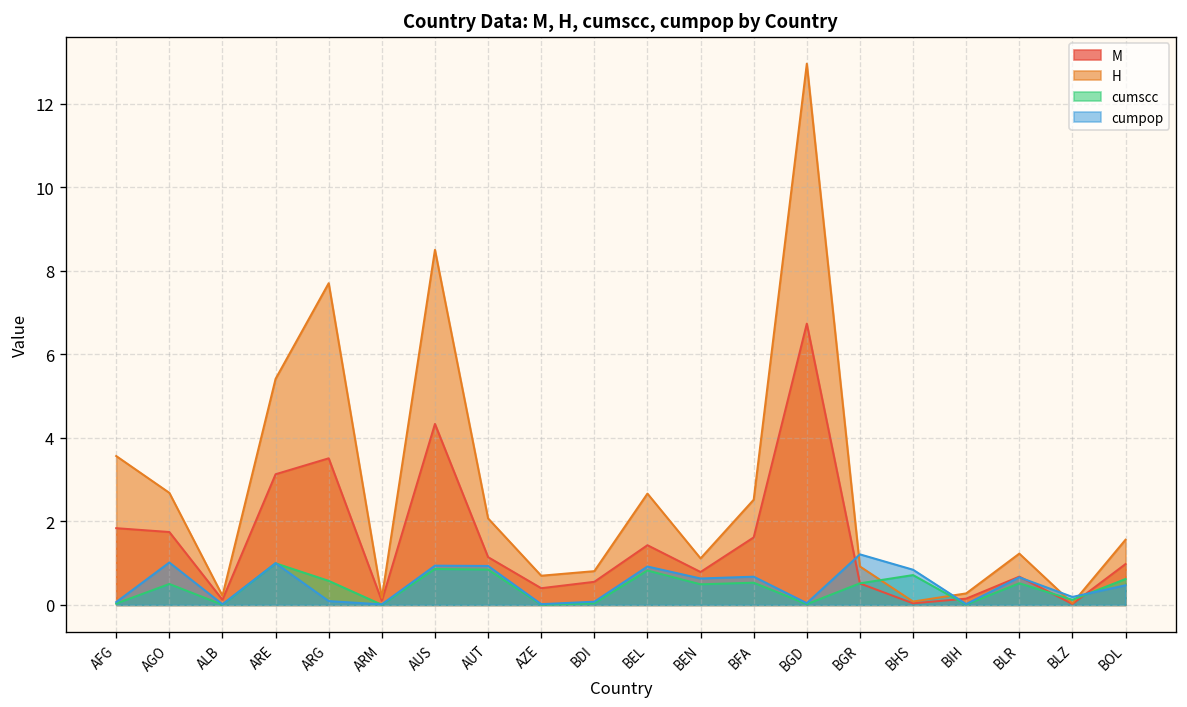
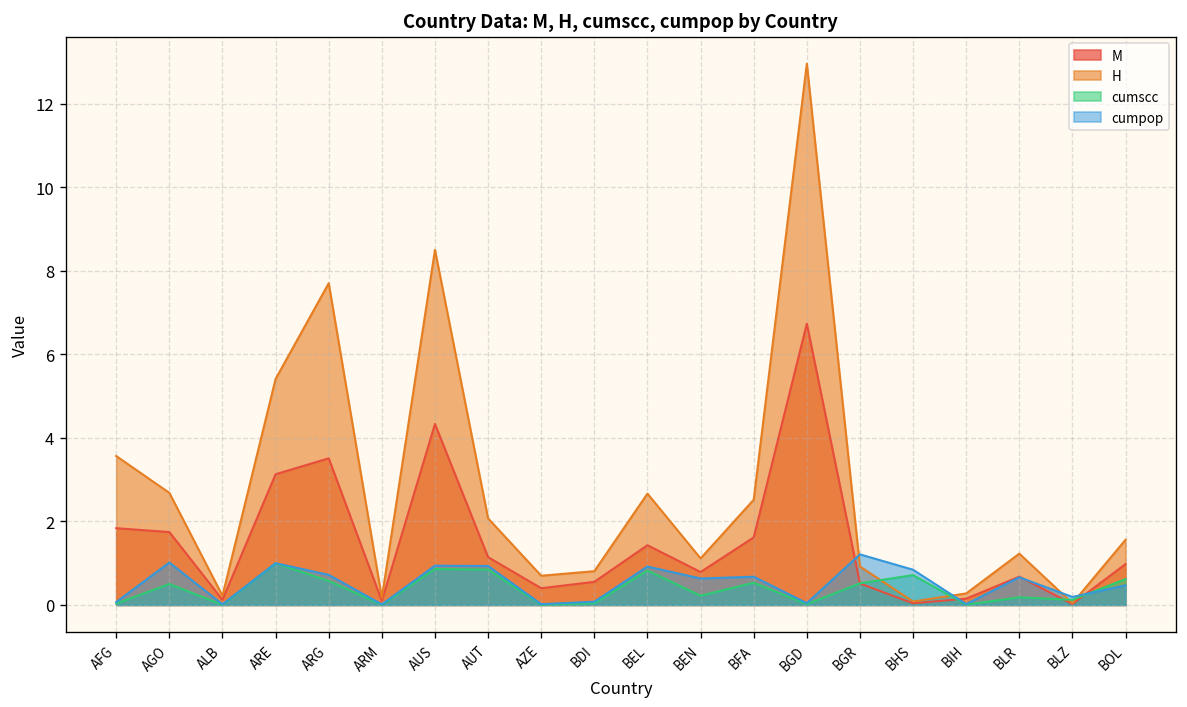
cumpop, ARG: 0.1 -> 0.7
cumscc, BEN: 0.5 -> 0.2
cumscc, BLR: 0.5 -> 0.2
